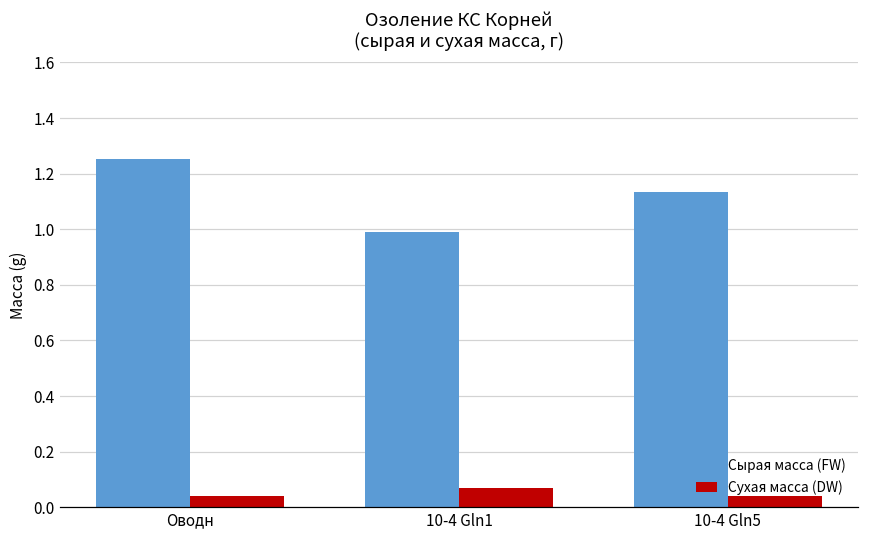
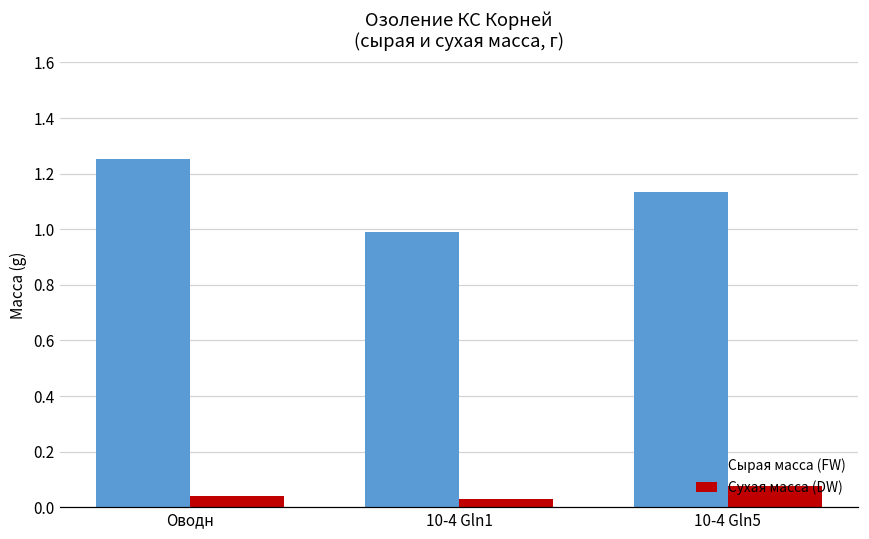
Сухая масса (DW), 10-4 Gln1: 0.07 -> 0.03
Сухая масса (DW), 10-4 Gln5: 0.04 -> 0.08
